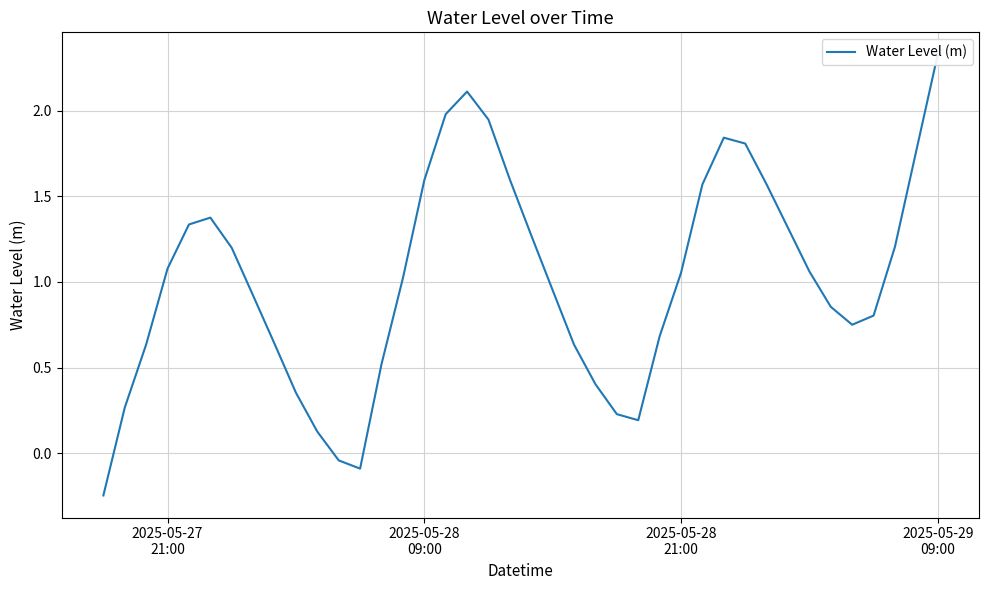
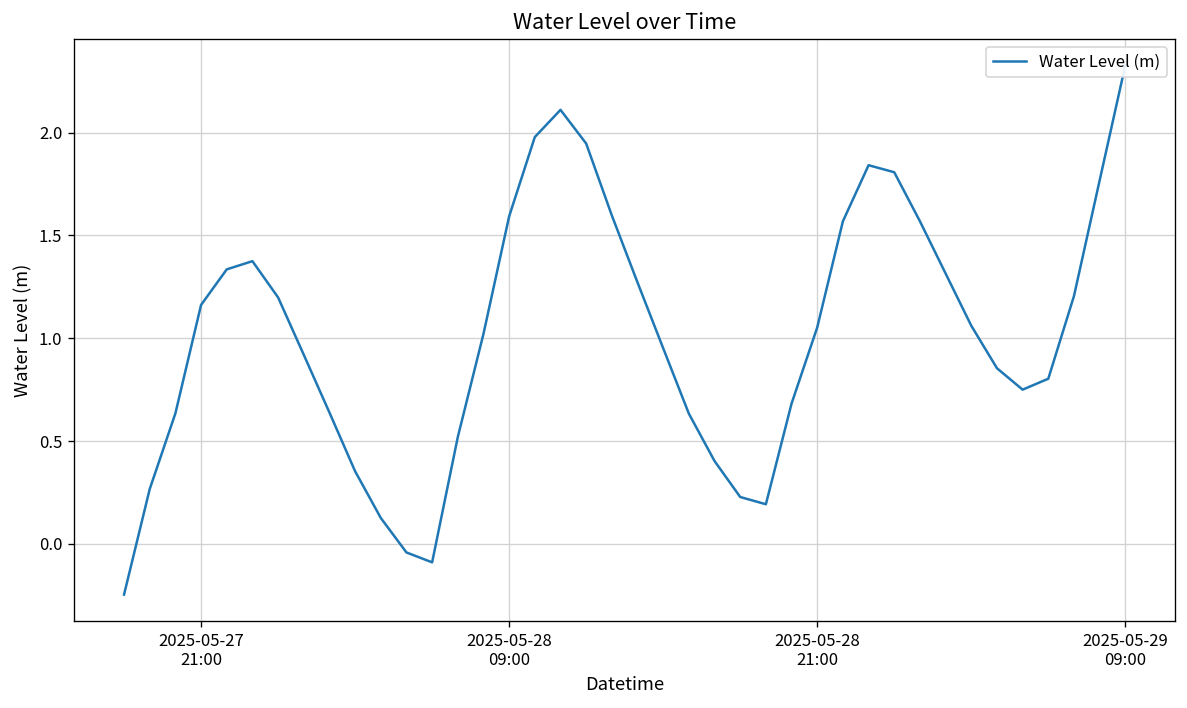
2025-05-27 21:00: 1.08 -> 1.16
